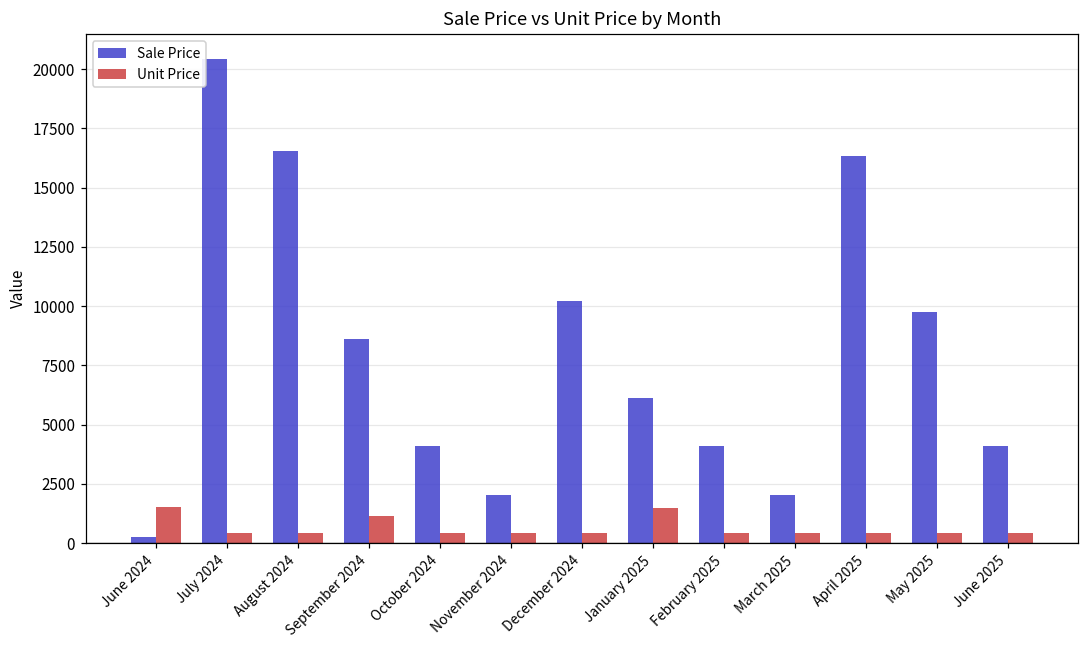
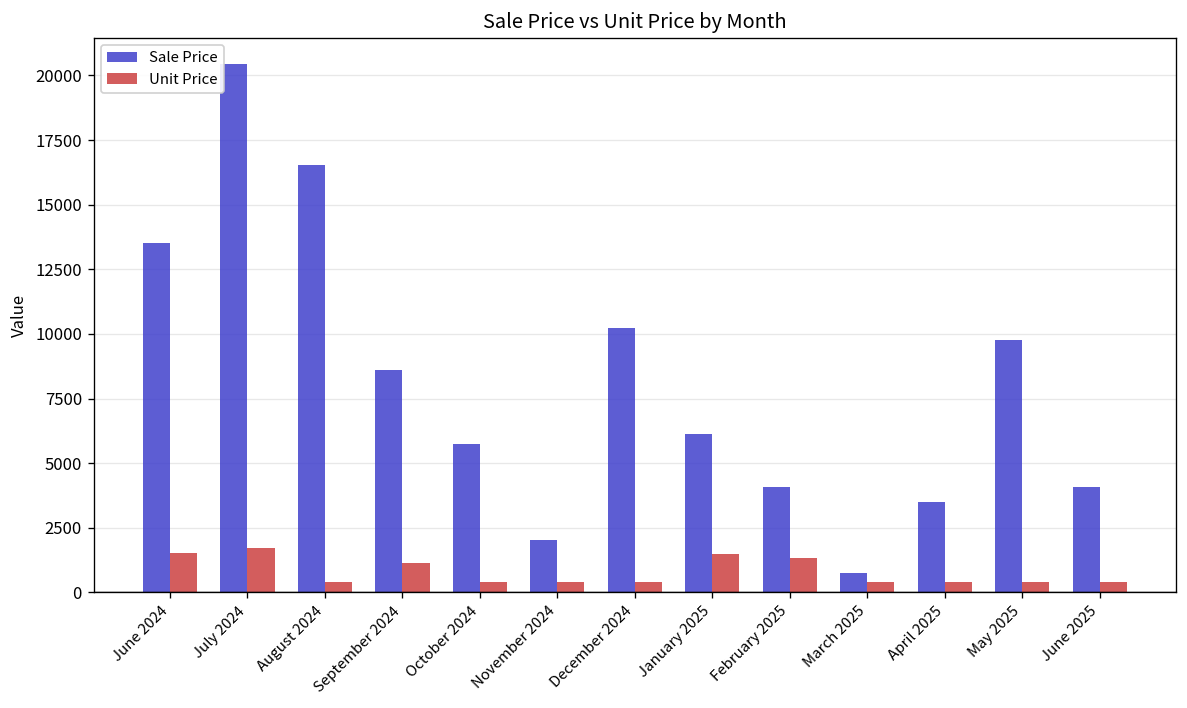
Sale Price, June 2024: 200 -> 13500
Unit Price, July 2024: 400 -> 1700
Sale Price, October 2024: 4100 -> 5800
Unit Price, February 2025: 400 -> 1300
Sale Price, March 2025: 2000 -> 700
Sale Price, April 2025: 16400 -> 3500
